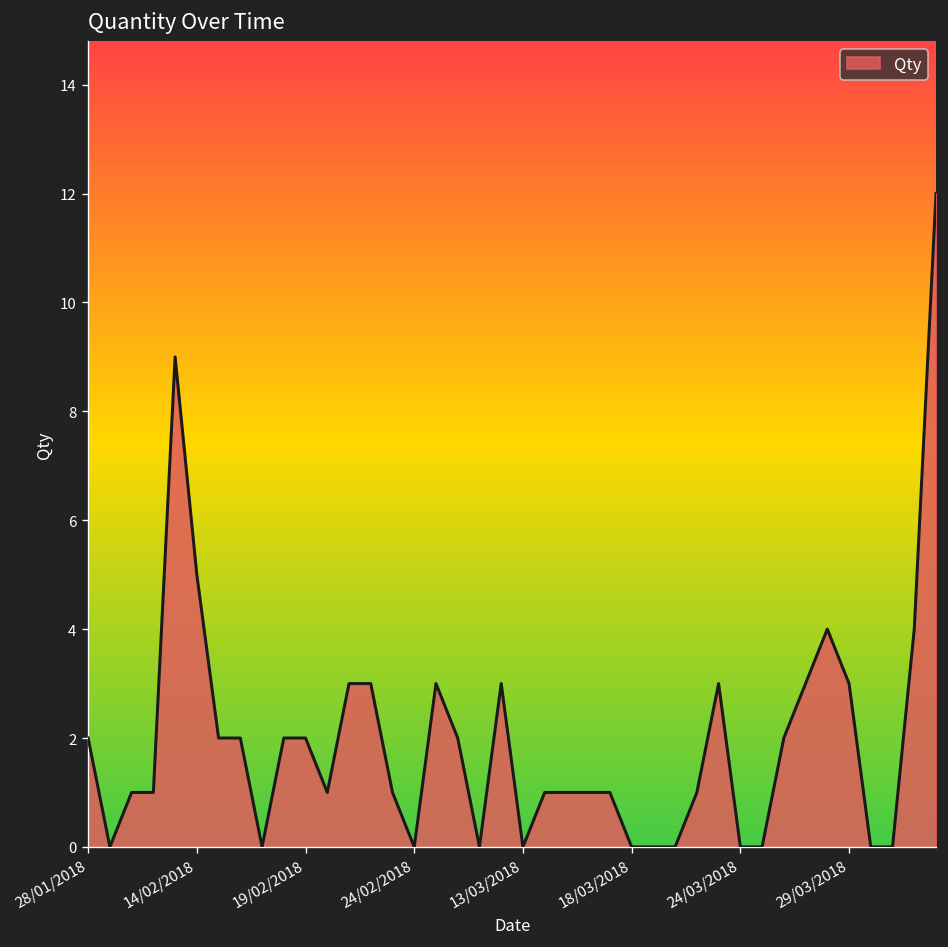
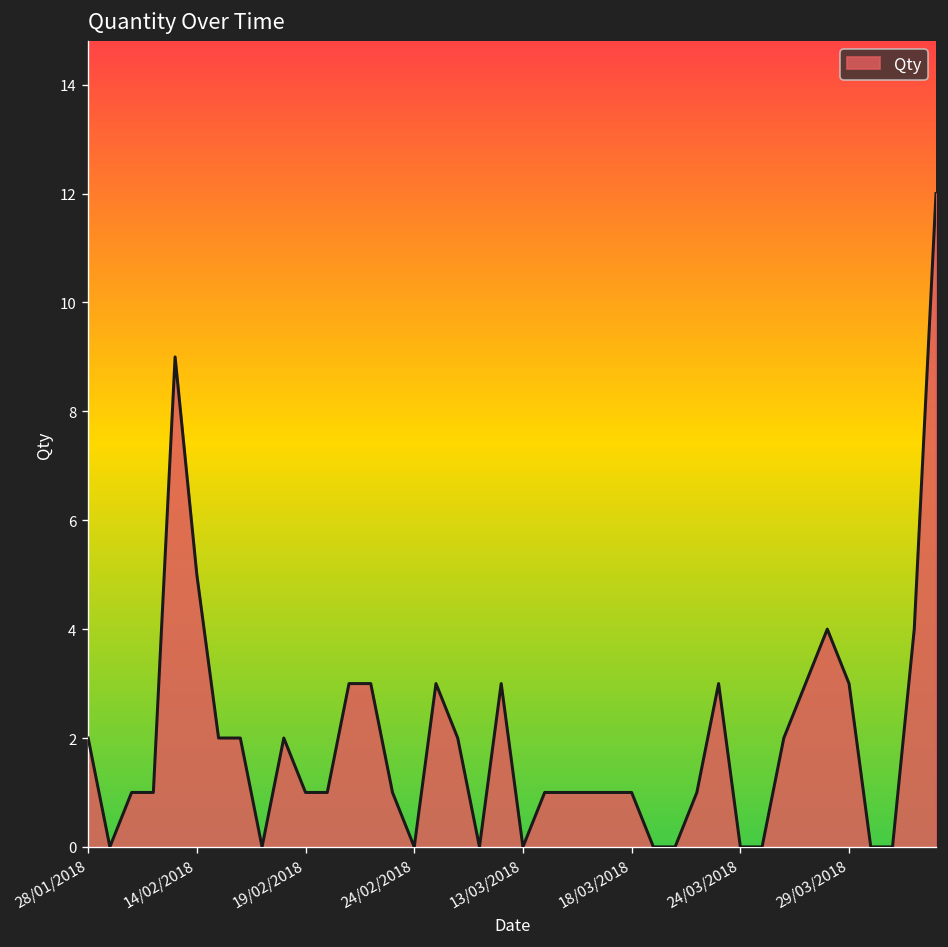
19/02/2018: 2 -> 1
18/03/2018: 0 -> 1
